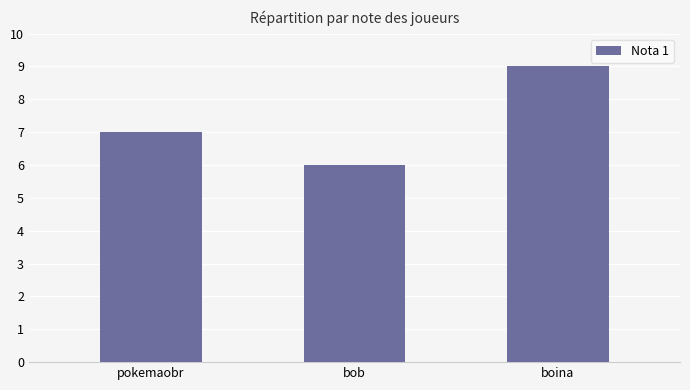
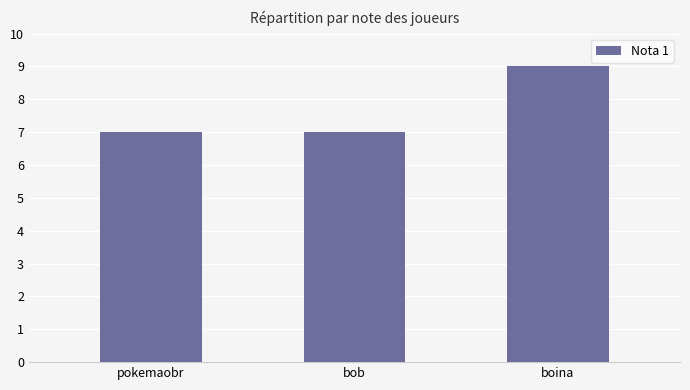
bob: 6 -> 7
